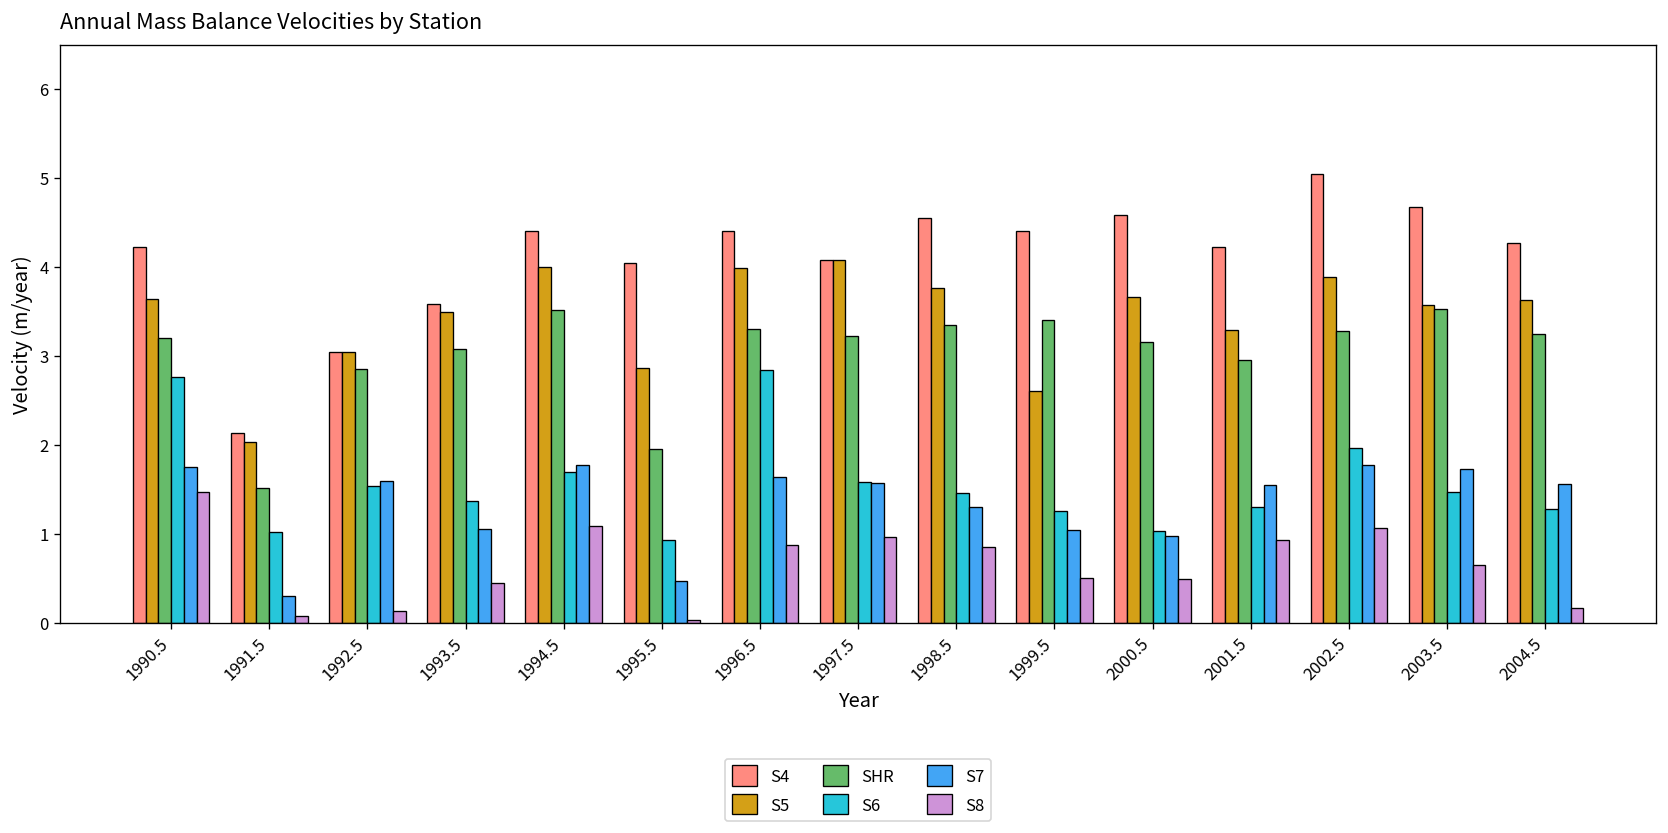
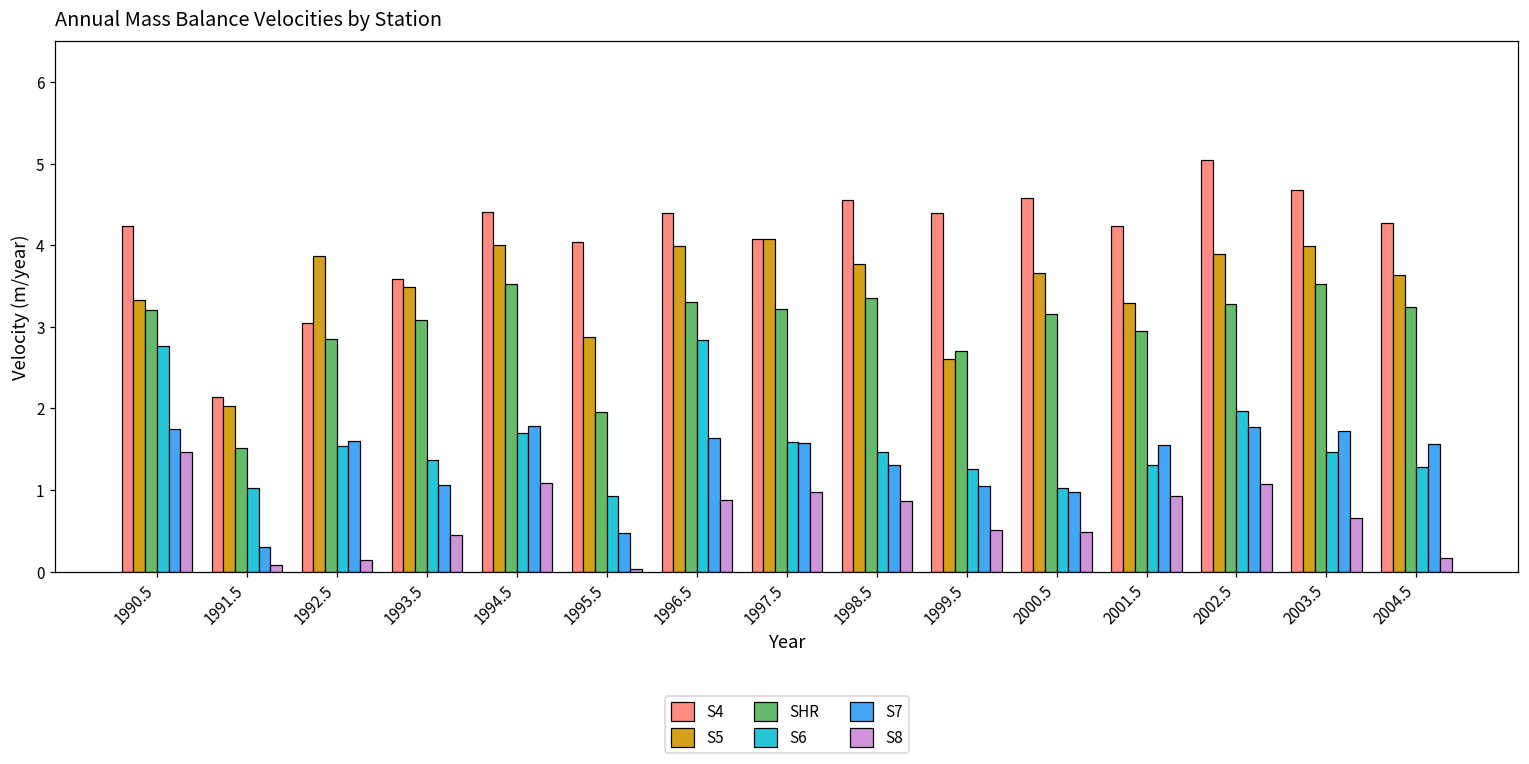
S5, 1990.5: 3.6 -> 3.3
S5, 1992.5: 3.0 -> 3.9
SHR, 1999.5: 3.4 -> 2.7
S5, 2003.5: 3.6 -> 4.0
